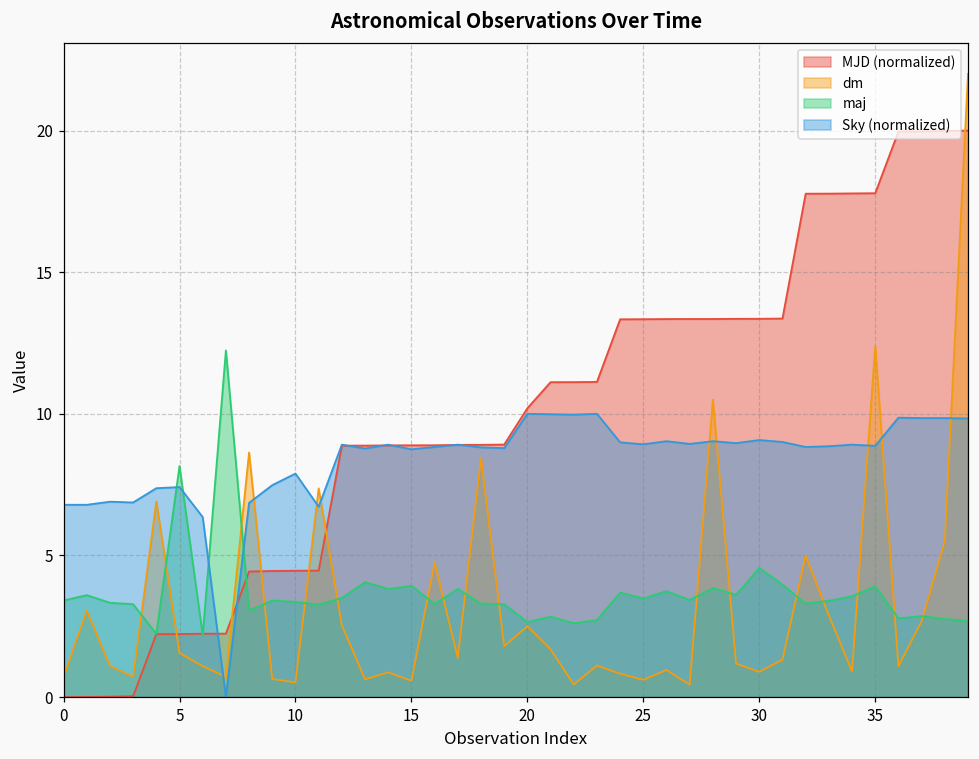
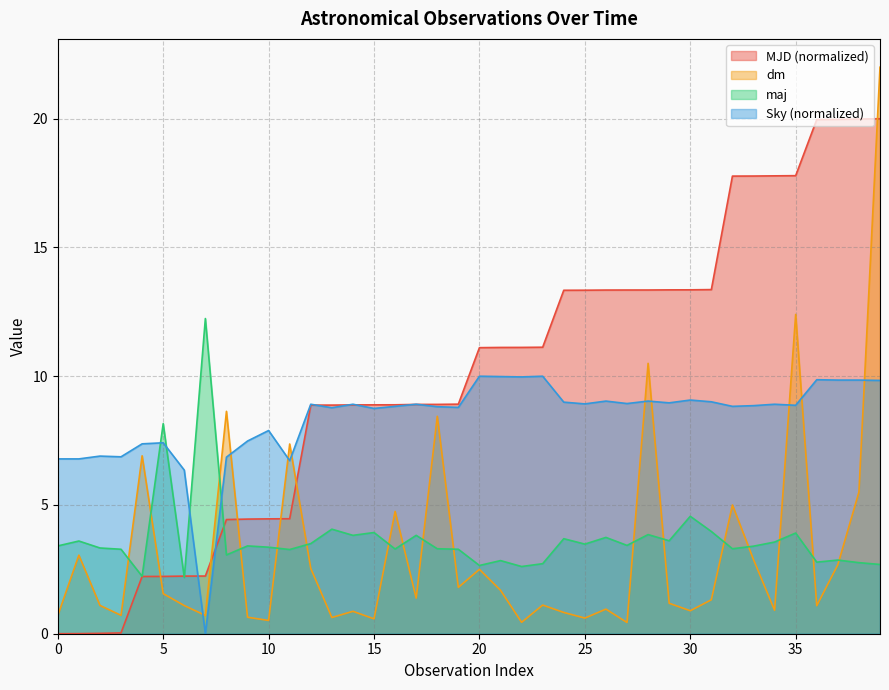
MJD (normalized), 20: 10.2 -> 11.1
